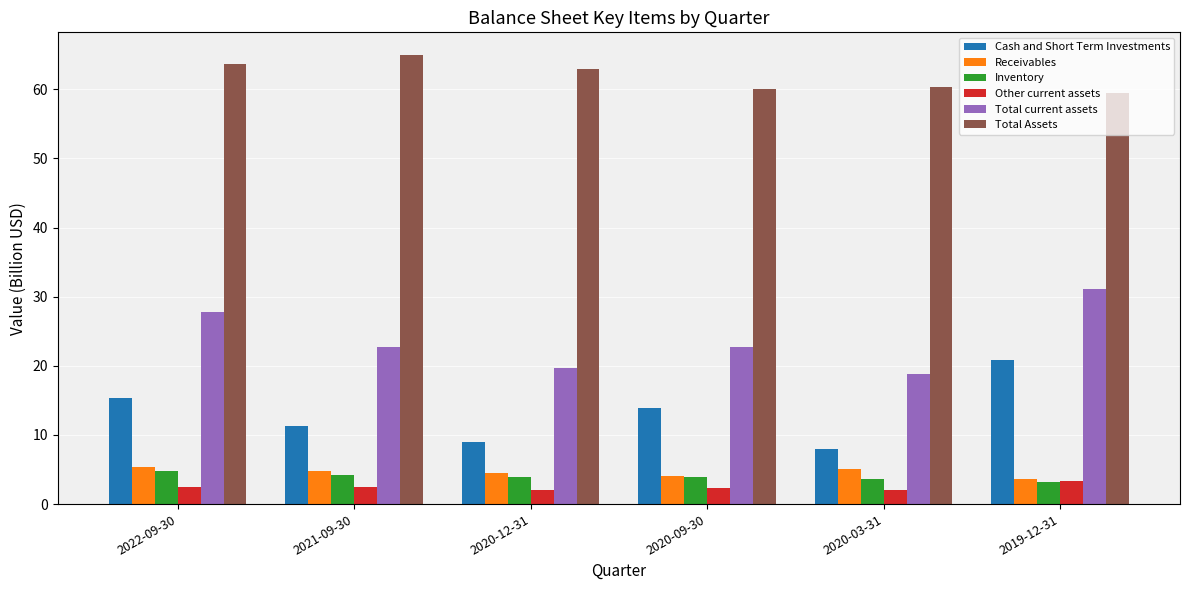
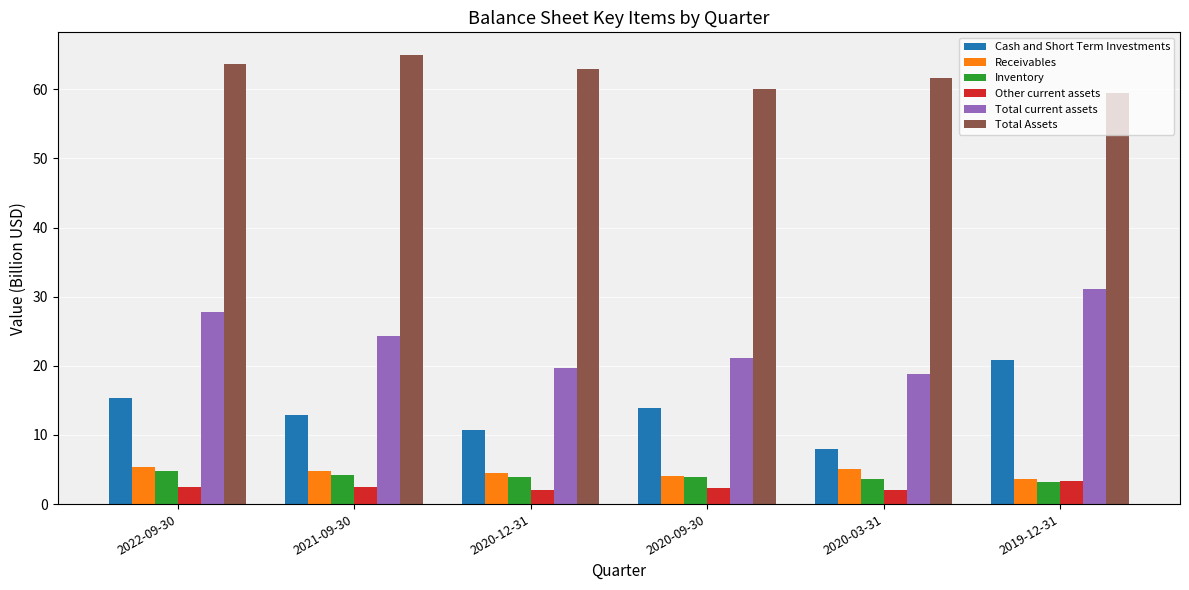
Cash and Short Term Investments, 2021-09-30: 11 -> 13
Total current assets, 2021-09-30: 23 -> 24
Cash and Short Term Investments, 2020-12-31: 9 -> 11
Total current assets, 2020-09-30: 23 -> 21
Total Assets, 2020-03-31: 60 -> 62
